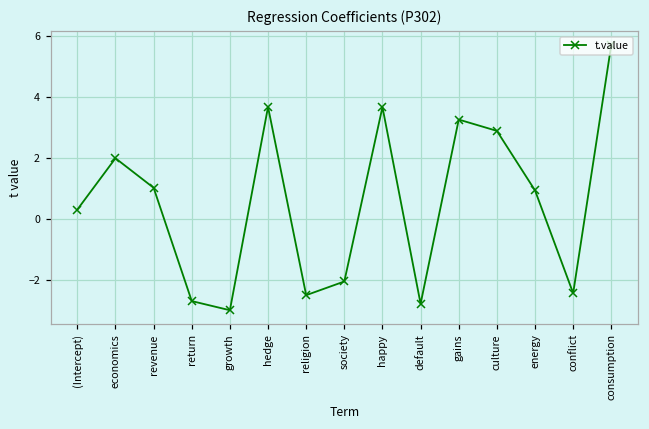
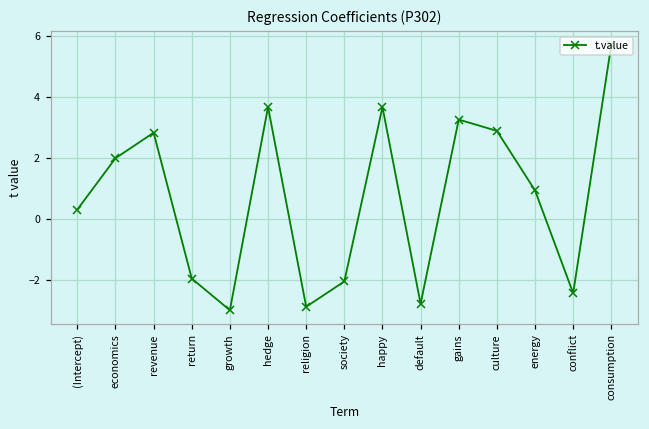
revenue: 1.0 -> 2.8
return: -2.7 -> -1.9
religion: -2.5 -> -2.9
